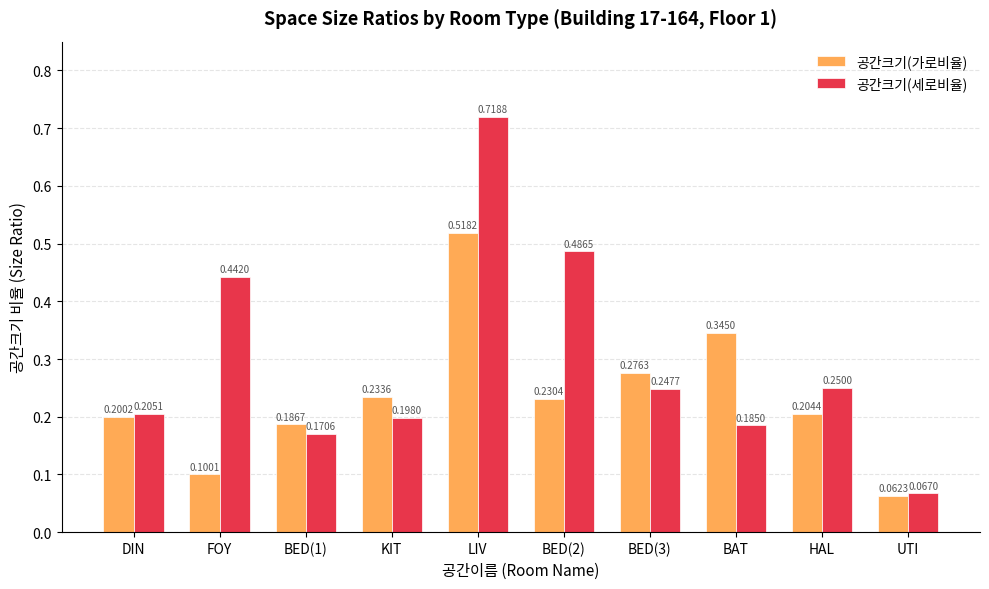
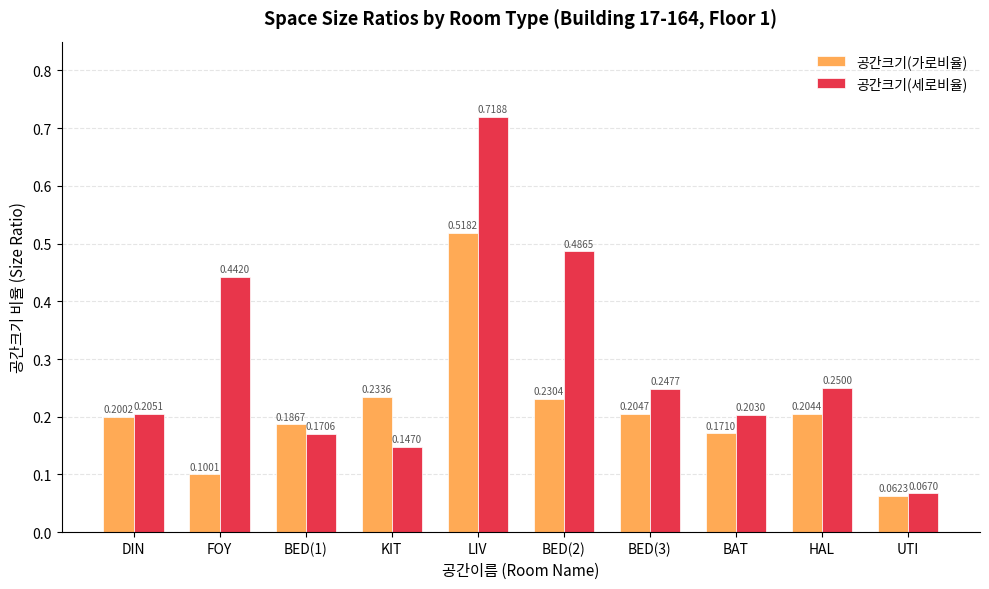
공간크기(세로비율), KIT: 0.1980 -> 0.1470
공간크기(가로비율), BED(3): 0.2763 -> 0.2047
공간크기(가로비율), BAT: 0.3450 -> 0.1710
공간크기(세로비율), BAT: 0.1850 -> 0.2030
